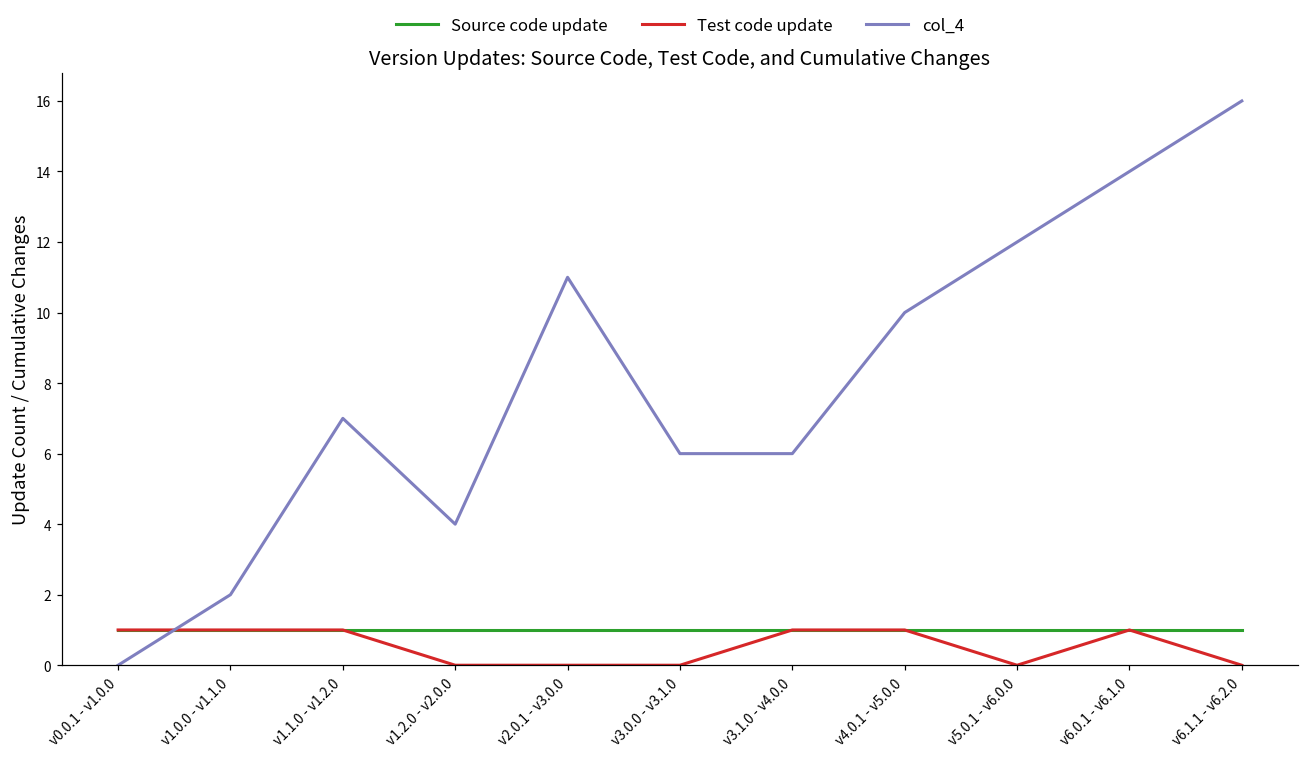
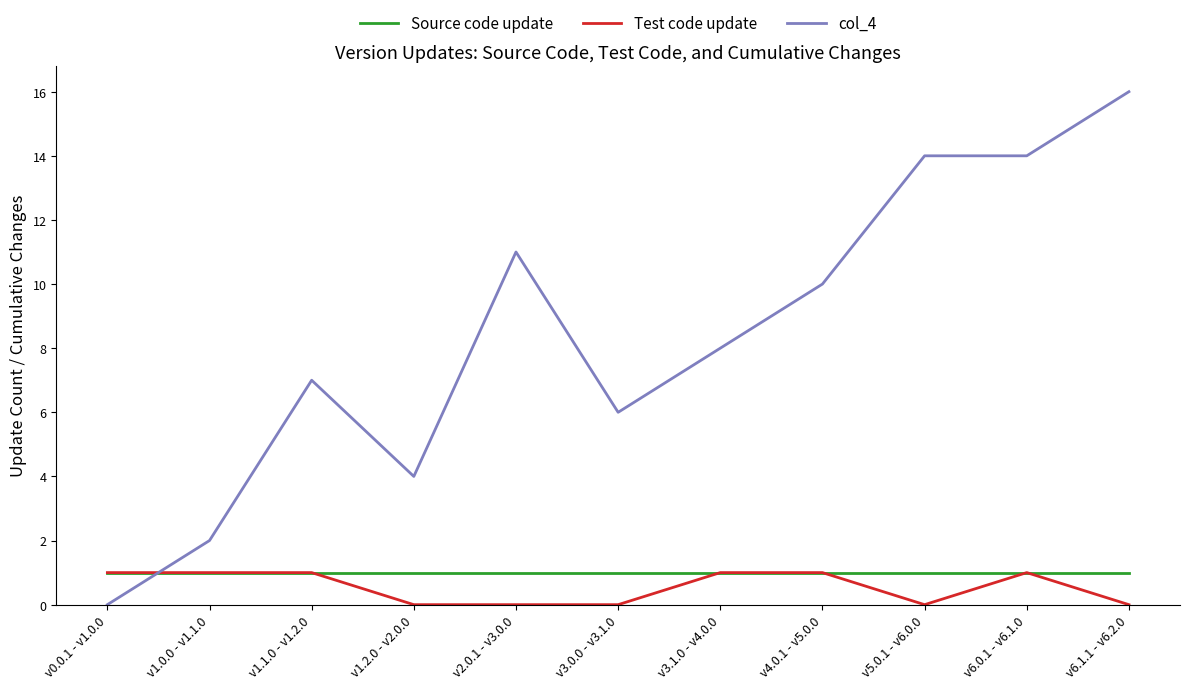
col_4, v3.1.0 - v4.0.0: 6 -> 8
col_4, v5.0.1 - v6.0.0: 12 -> 14
